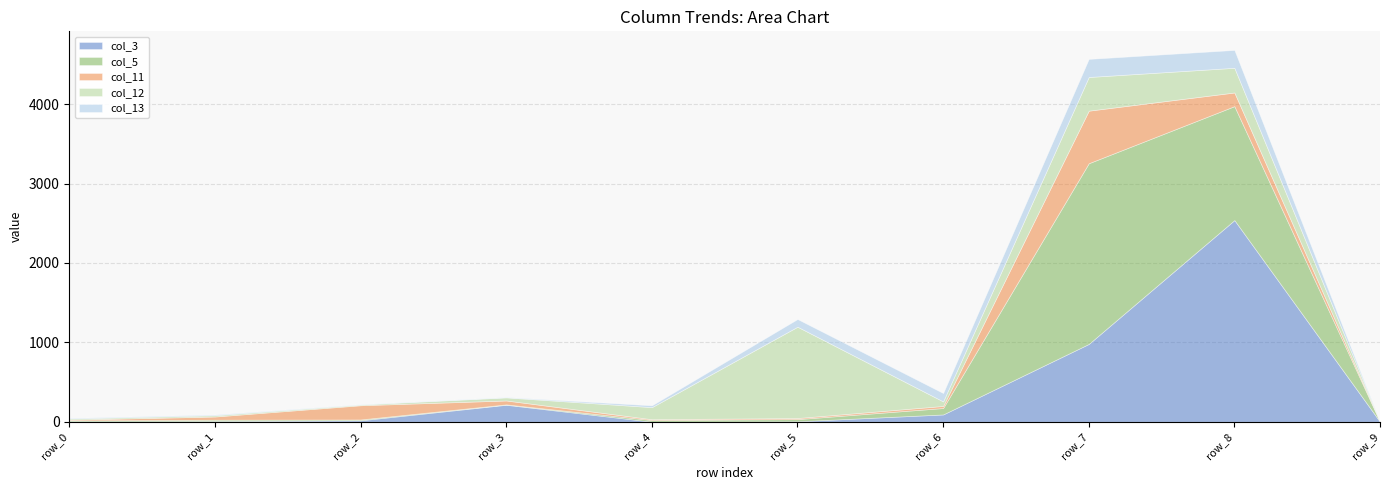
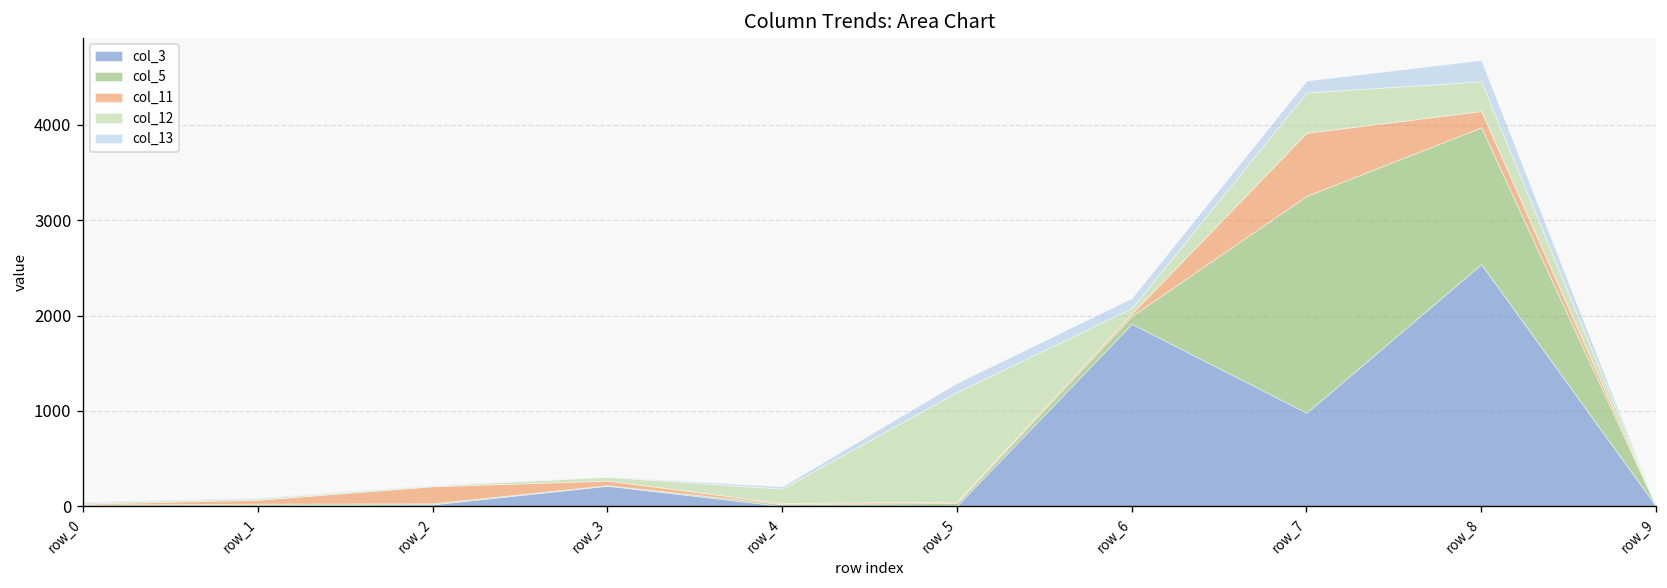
col_3, row_6: 100 -> 1900
col_13, row_7: 200 -> 100
